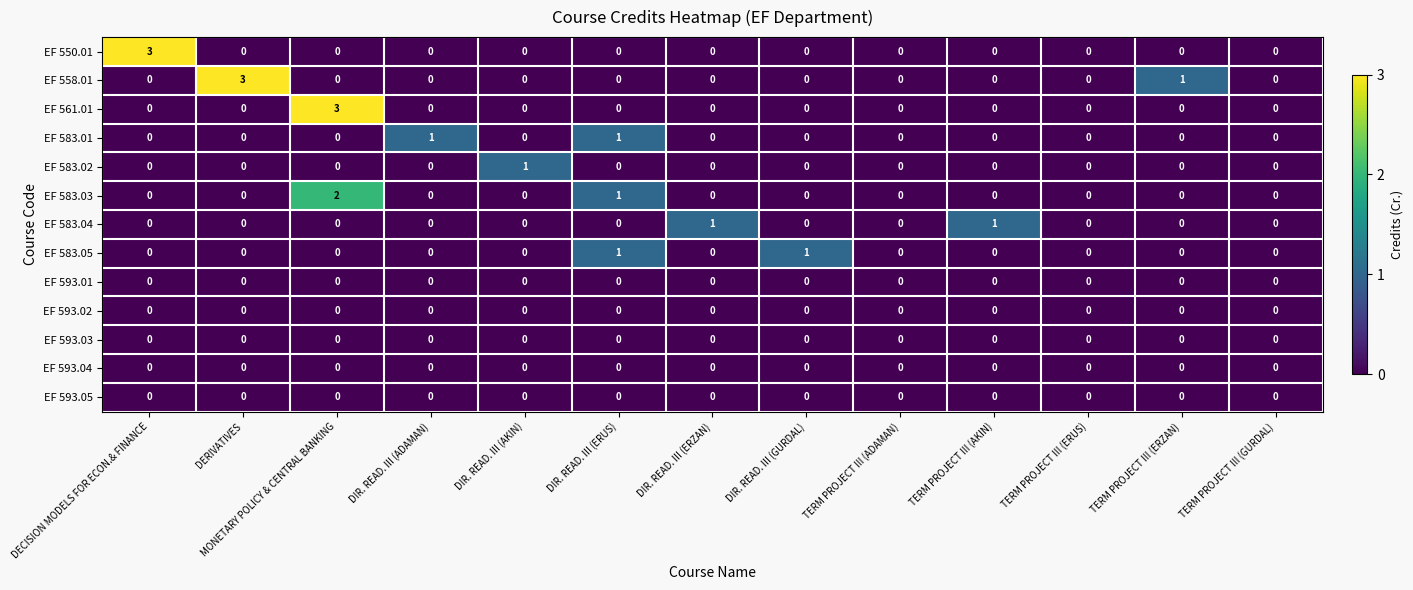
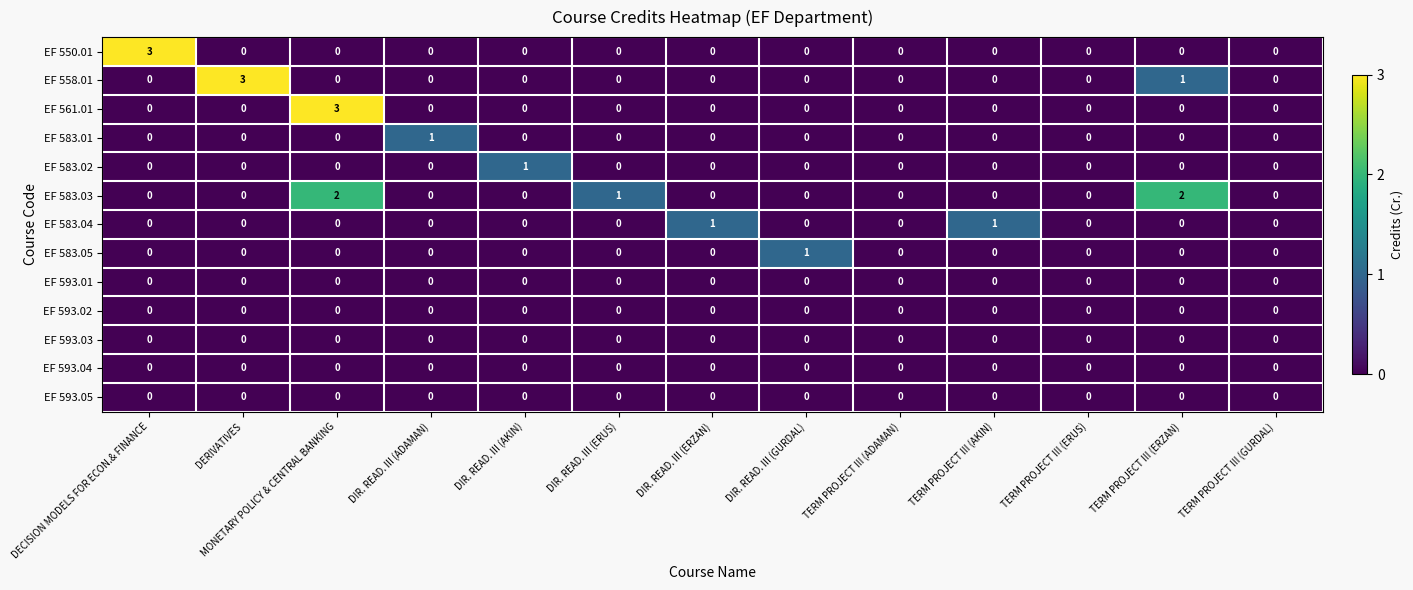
EF 583.01, DIR. READ. III (ERUS): 1 -> 0
EF 583.03, TERM PROJECT III (ERZAN): 0 -> 2
EF 583.05, DIR. READ. III (ERUS): 1 -> 0
